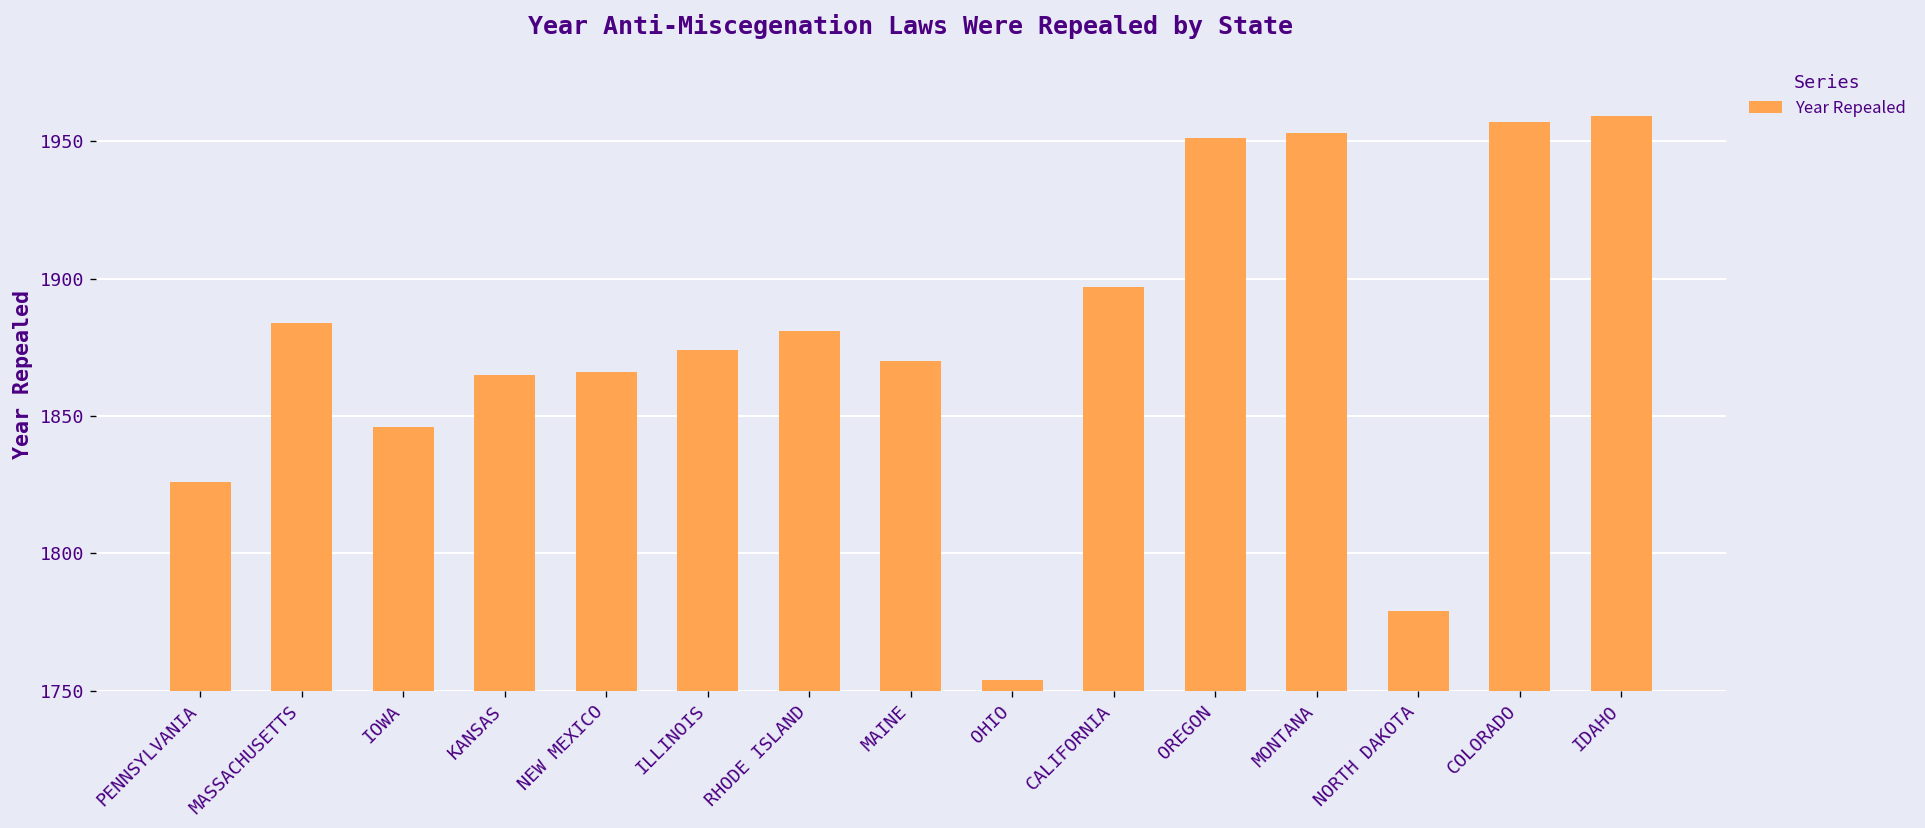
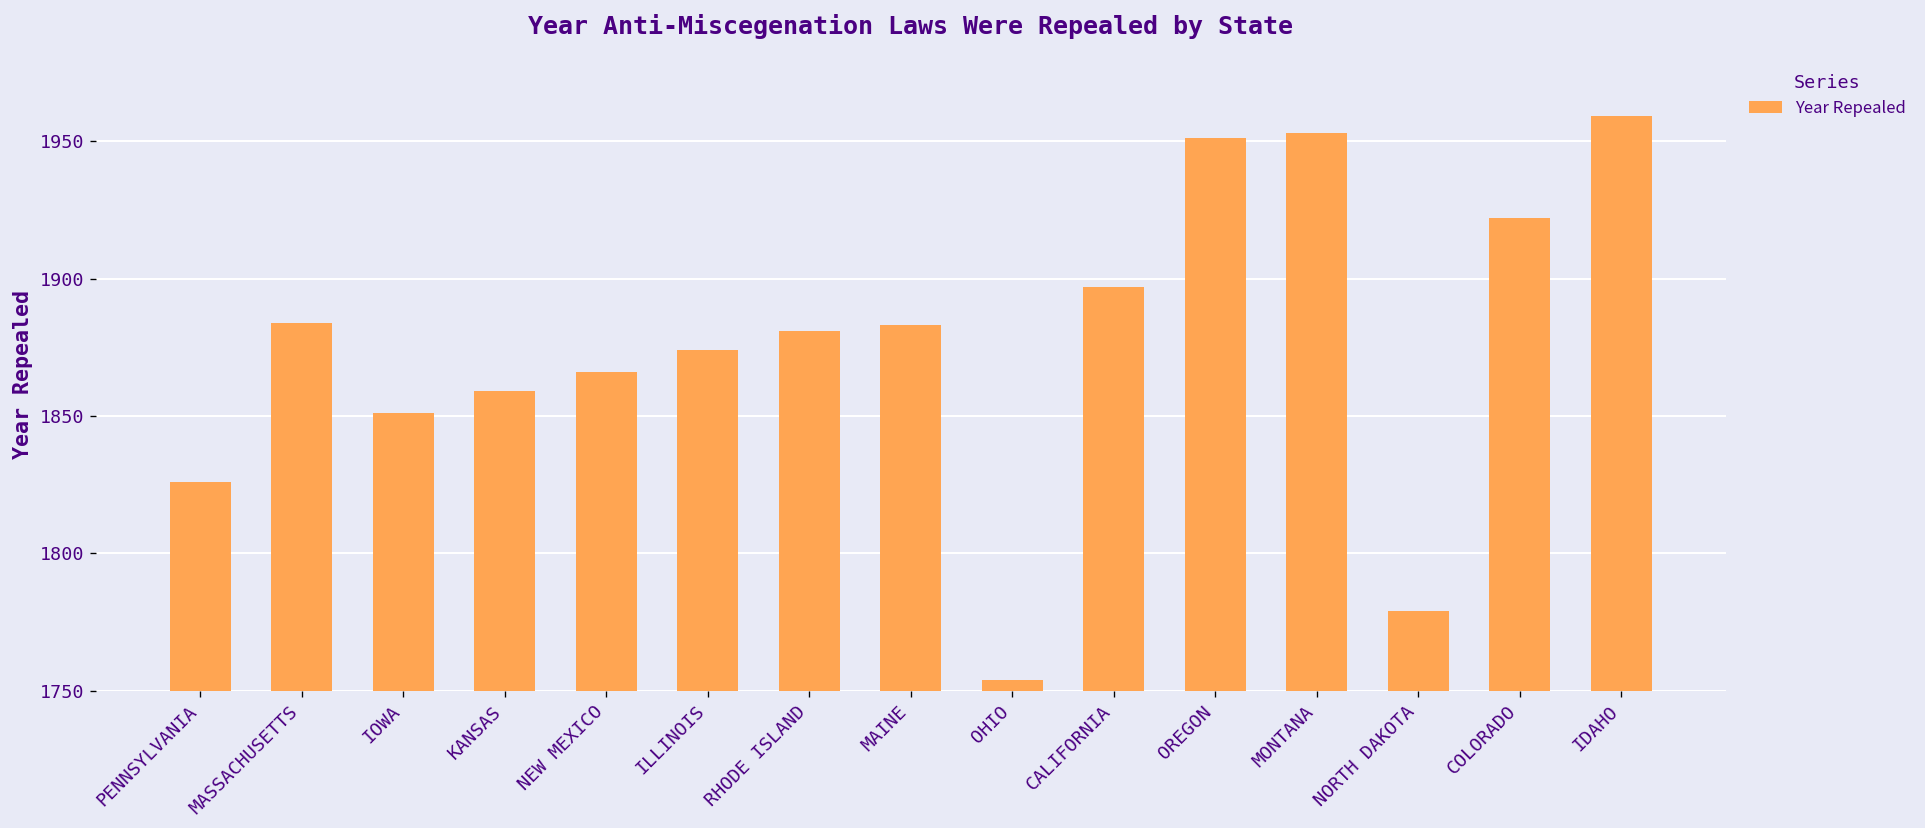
IOWA: 1846 -> 1851
KANSAS: 1865 -> 1859
MAINE: 1870 -> 1883
COLORADO: 1957 -> 1922
